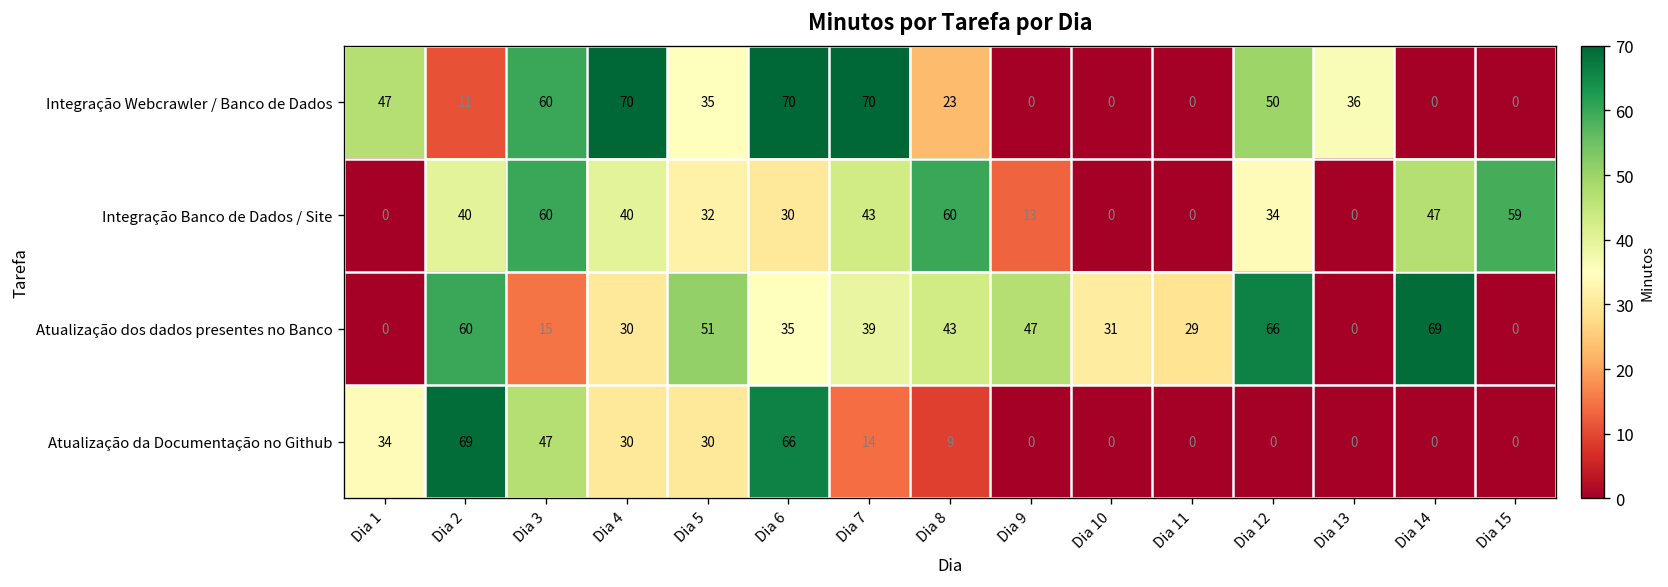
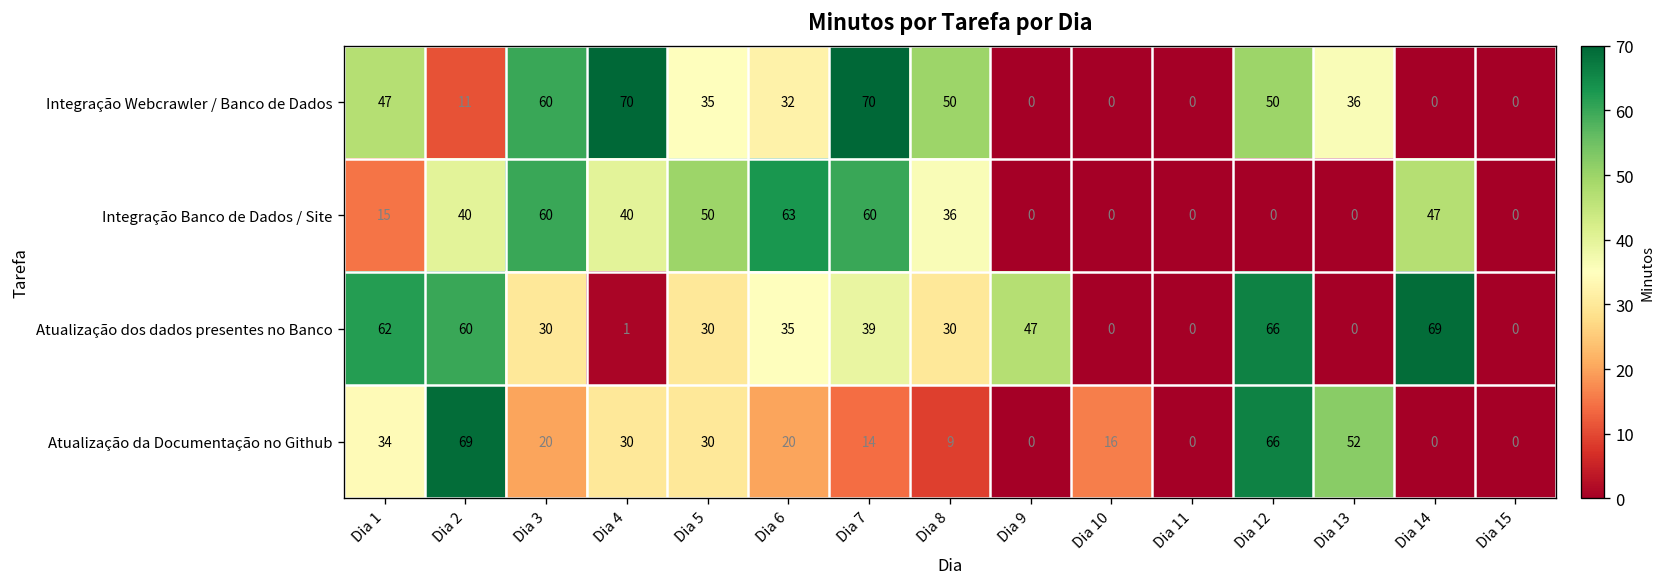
Integração Webcrawler / Banco de Dados, Dia 6: 70 -> 32
Integração Webcrawler / Banco de Dados, Dia 8: 23 -> 50
Integração Banco de Dados / Site, Dia 1: 0 -> 15
Integração Banco de Dados / Site, Dia 5: 32 -> 50
Integração Banco de Dados / Site, Dia 6: 30 -> 63
Integração Banco de Dados / Site, Dia 7: 43 -> 60
Integração Banco de Dados / Site, Dia 8: 60 -> 36
Integração Banco de Dados / Site, Dia 9: 13 -> 0
Integração Banco de Dados / Site, Dia 12: 34 -> 0
Integração Banco de Dados / Site, Dia 15: 59 -> 0
Atualização dos dados presentes no Banco, Dia 1: 0 -> 62
Atualização dos dados presentes no Banco, Dia 3: 15 -> 30
Atualização dos dados presentes no Banco, Dia 4: 30 -> 1
Atualização dos dados presentes no Banco, Dia 5: 51 -> 30
Atualização dos dados presentes no Banco, Dia 8: 43 -> 30
Atualização dos dados presentes no Banco, Dia 10: 31 -> 0
Atualização dos dados presentes no Banco, Dia 11: 29 -> 0
Atualização da Documentação no Github, Dia 3: 47 -> 20
Atualização da Documentação no Github, Dia 6: 66 -> 20
Atualização da Documentação no Github, Dia 10: 0 -> 16
Atualização da Documentação no Github, Dia 12: 0 -> 66
Atualização da Documentação no Github, Dia 13: 0 -> 52
